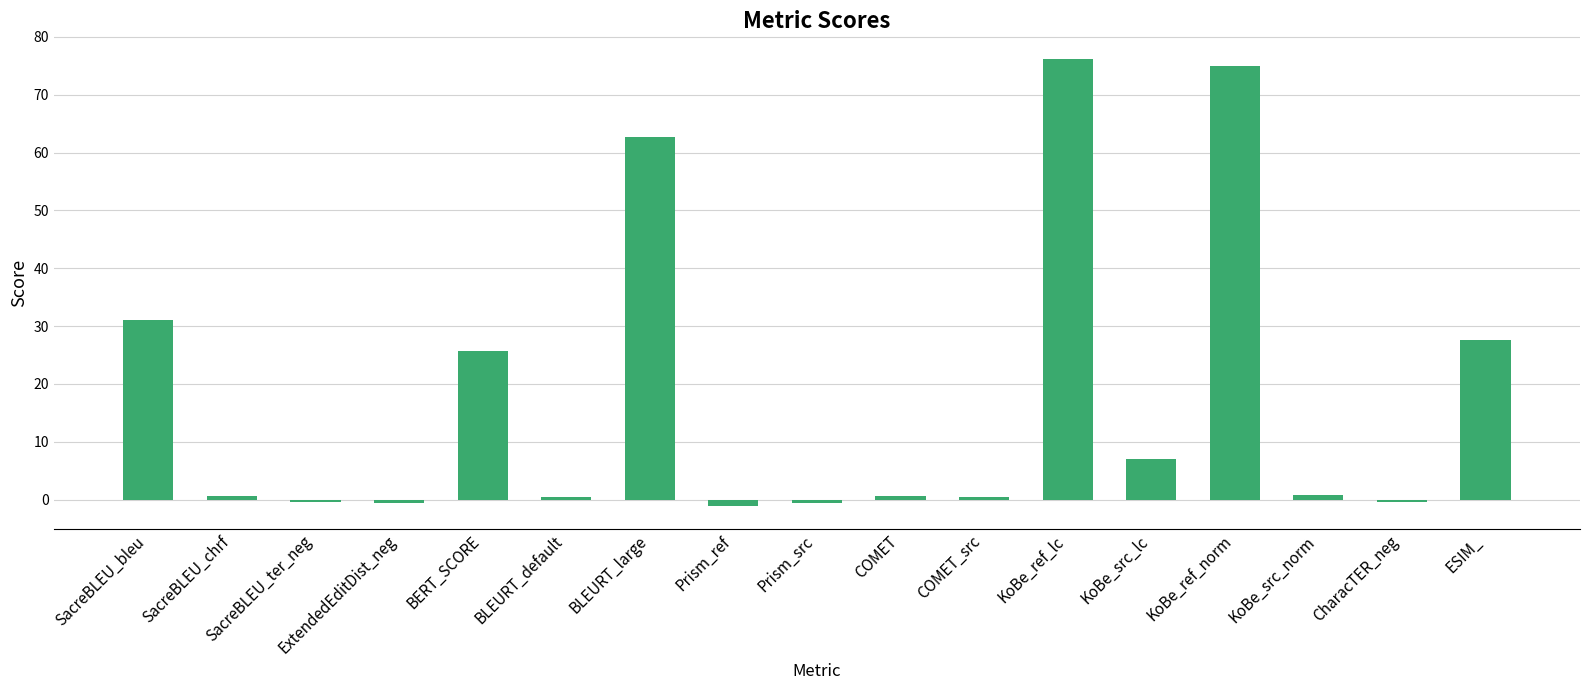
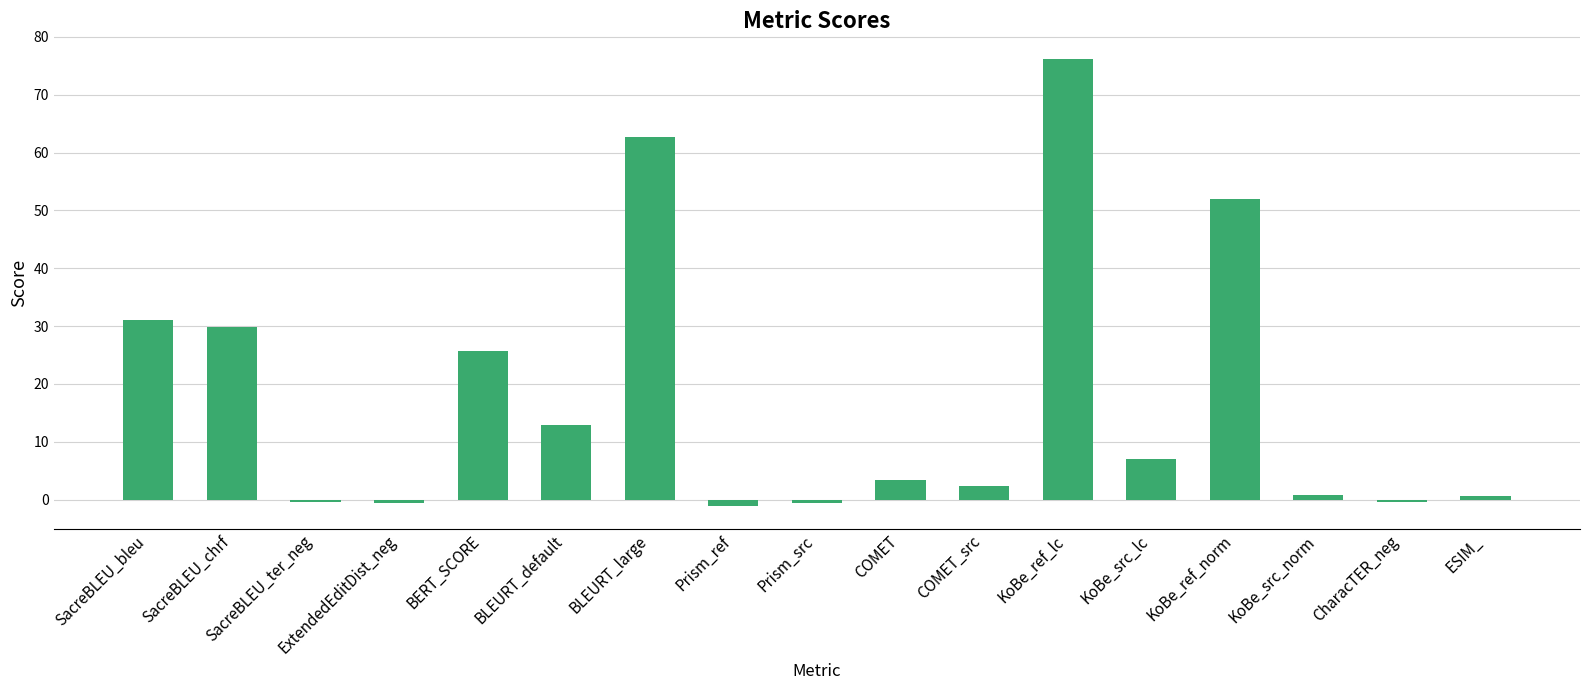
SacreBLEU_chrf: 1 -> 30
BLEURT_default: 0 -> 13
COMET: 1 -> 3
COMET_src: 1 -> 2
KoBe_ref_norm: 75 -> 52
ESIM_: 28 -> 1
